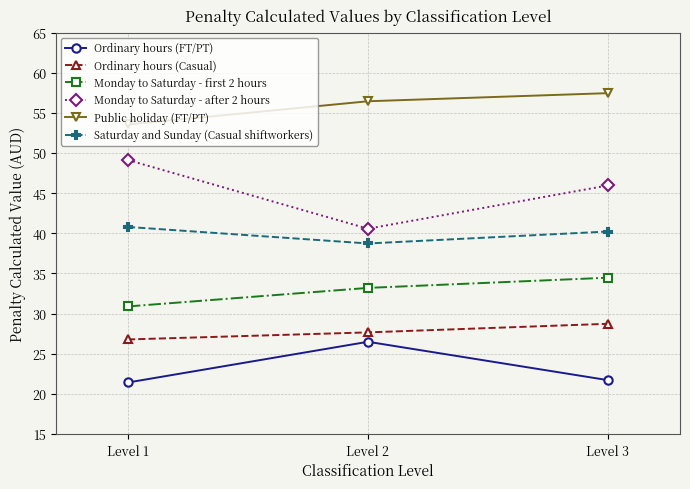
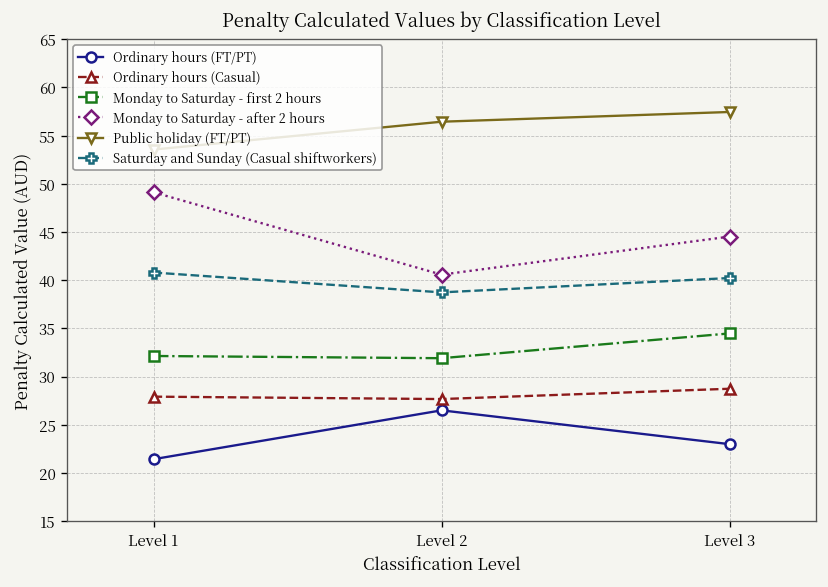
Ordinary hours (Casual), Level 1: 27 -> 28
Monday to Saturday - first 2 hours, Level 1: 31 -> 32
Monday to Saturday - first 2 hours, Level 2: 33 -> 32
Ordinary hours (FT/PT), Level 3: 22 -> 23
Monday to Saturday - after 2 hours, Level 3: 46 -> 45
